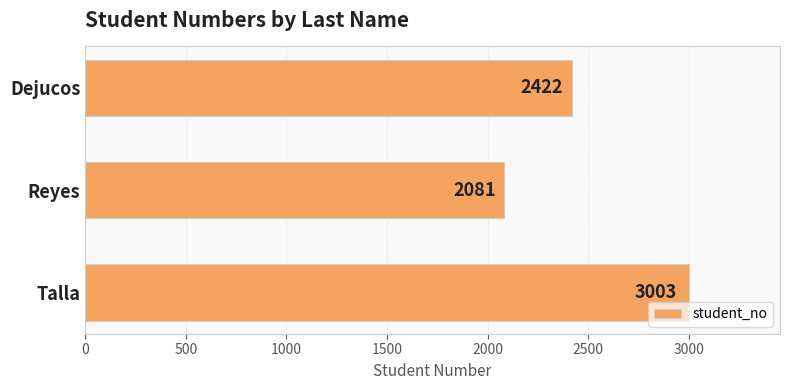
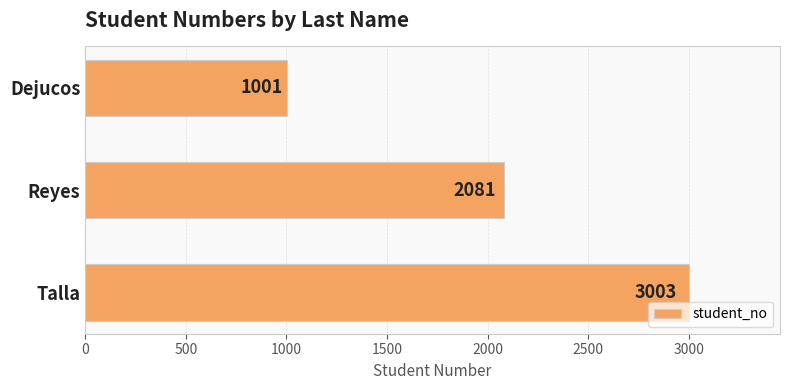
Dejucos: 2422 -> 1001
